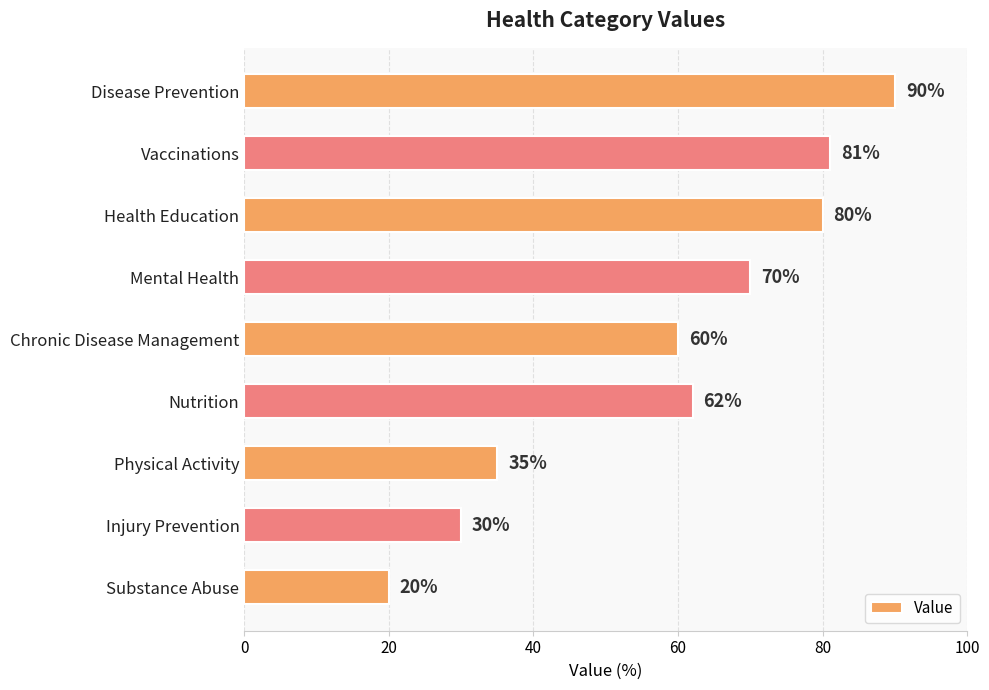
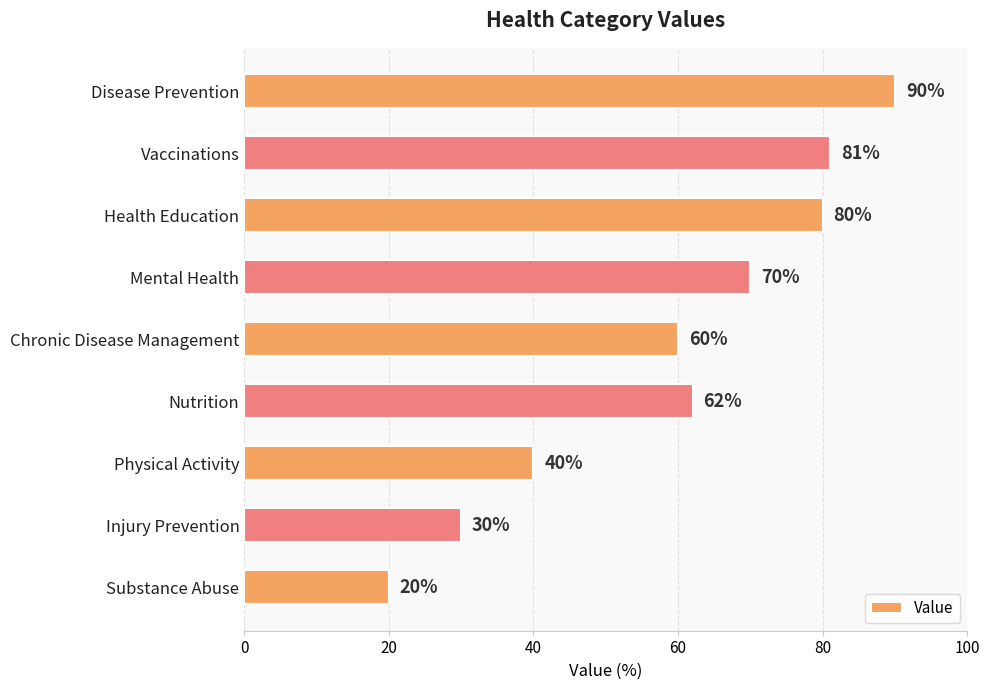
Physical Activity: 35% -> 40%
